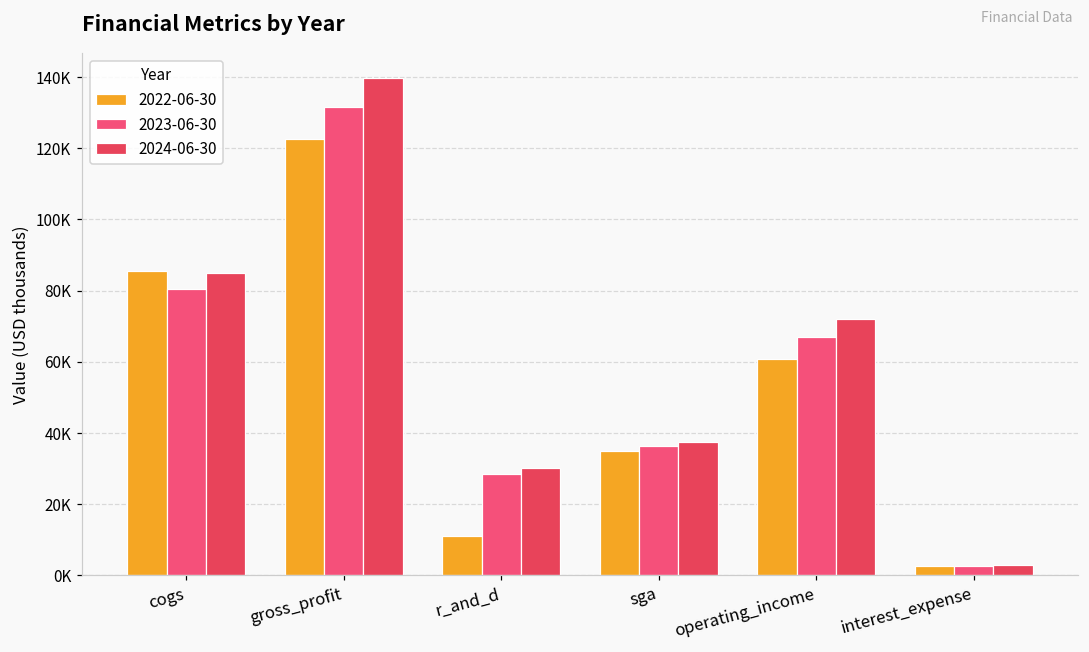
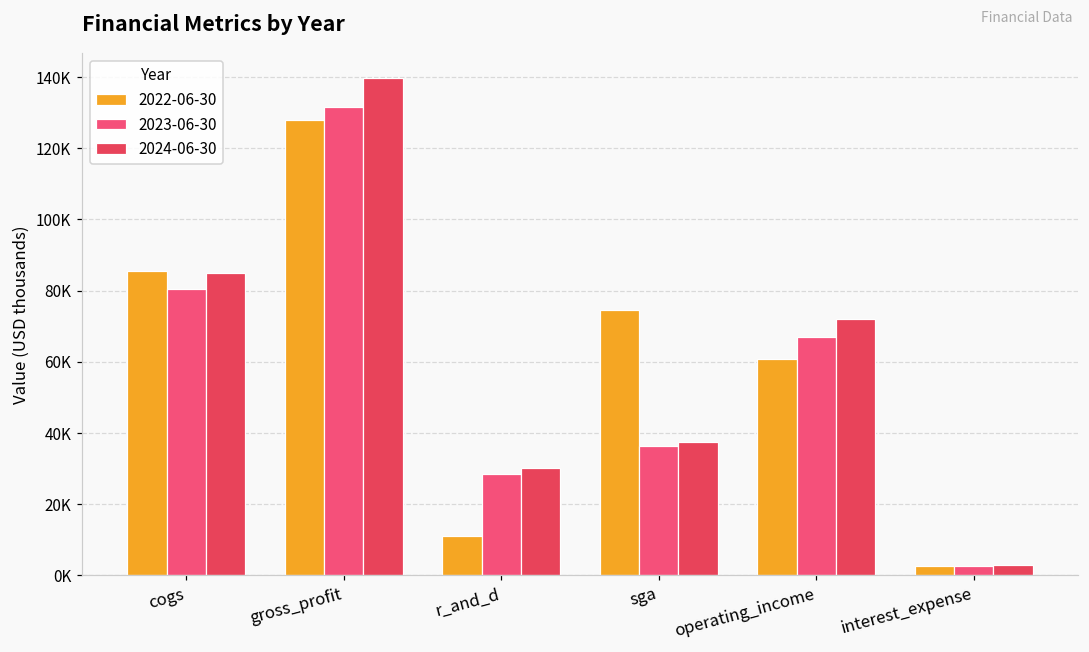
2022-06-30, gross_profit: 123000 -> 128000
2022-06-30, sga: 35000 -> 74000
